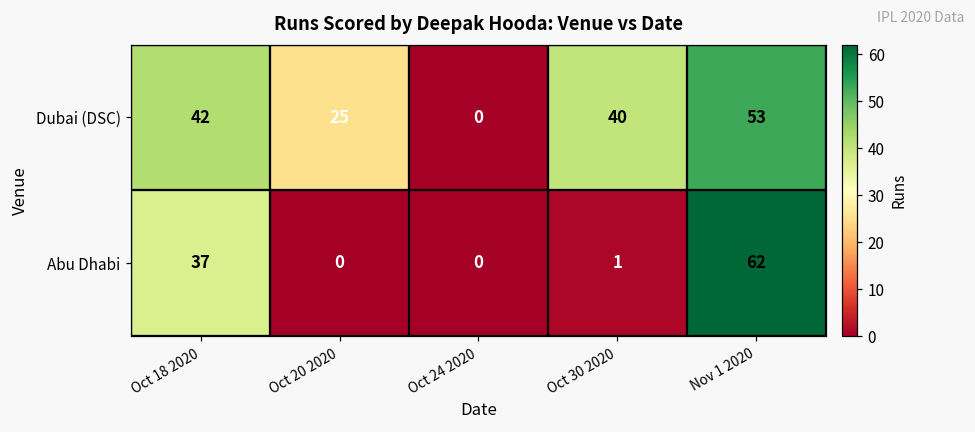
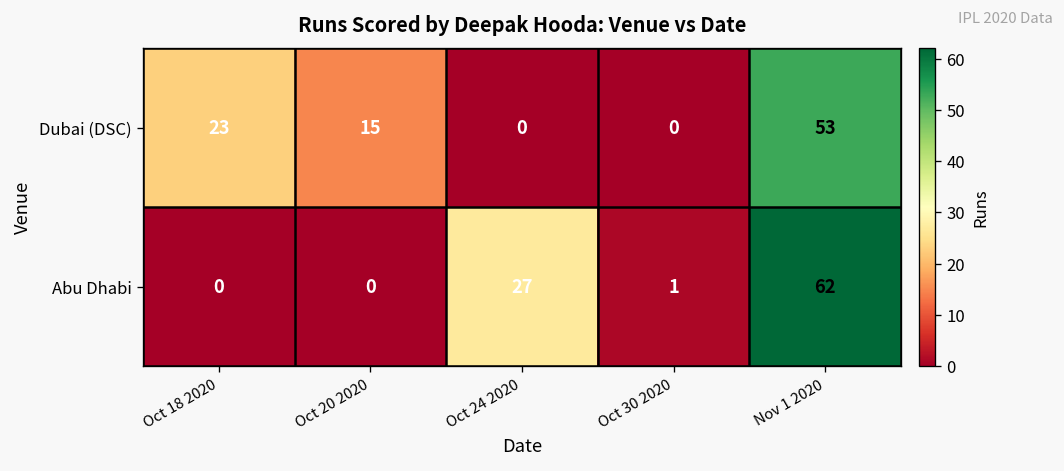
Dubai (DSC), Oct 18 2020: 42 -> 23
Dubai (DSC), Oct 20 2020: 25 -> 15
Dubai (DSC), Oct 30 2020: 40 -> 0
Abu Dhabi, Oct 18 2020: 37 -> 0
Abu Dhabi, Oct 24 2020: 0 -> 27
